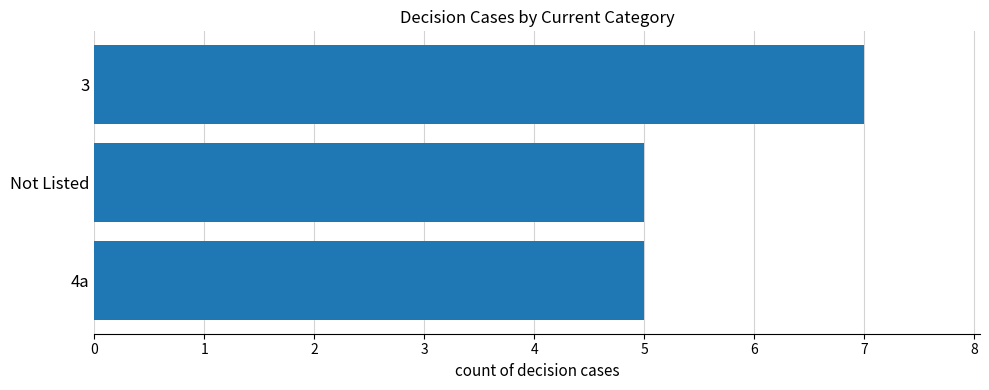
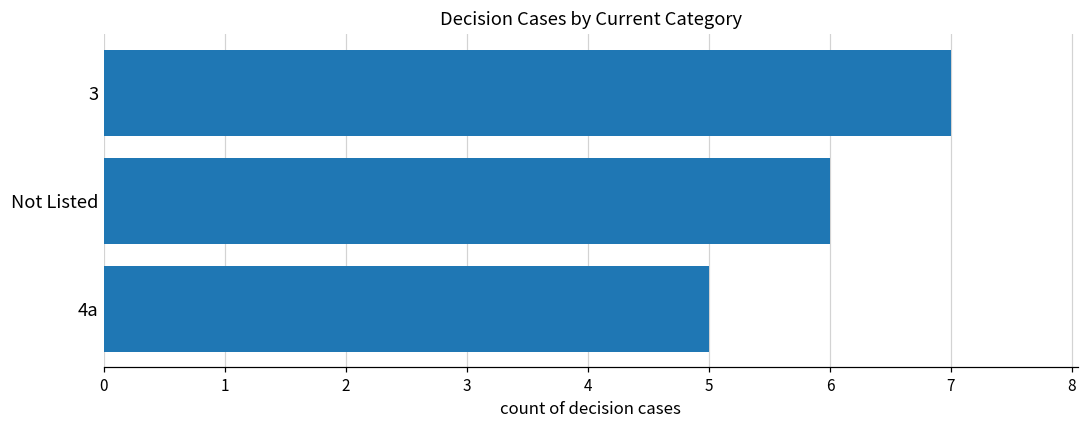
Not Listed: 5 -> 6
